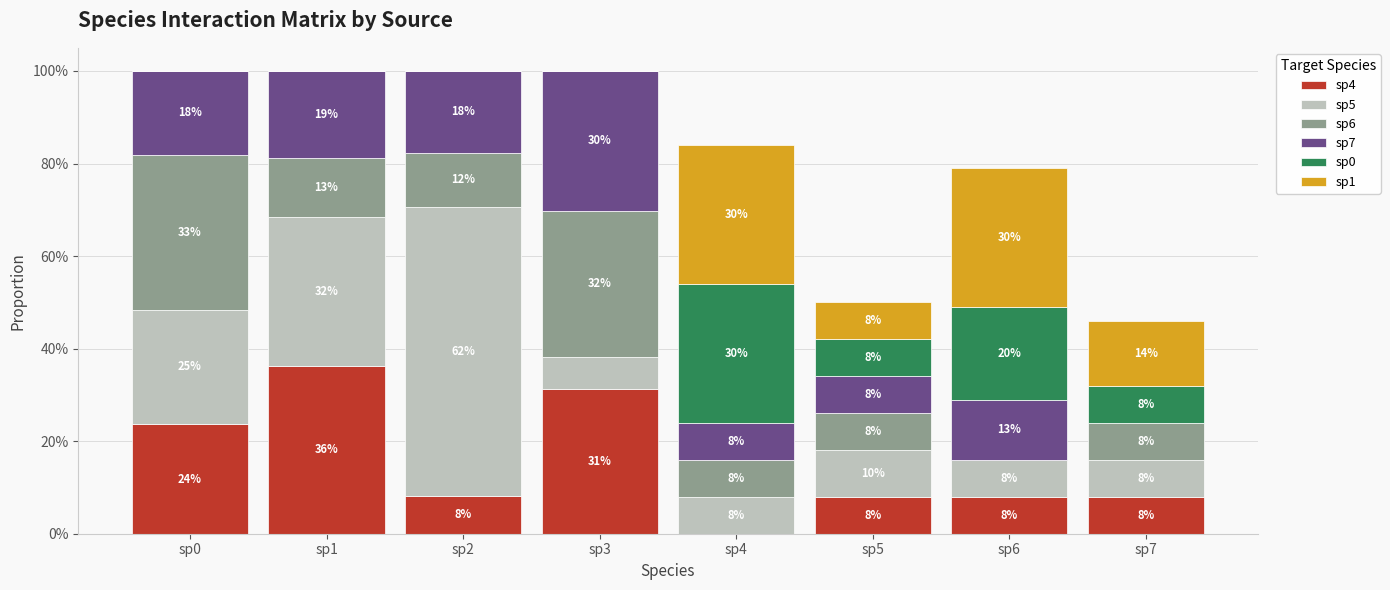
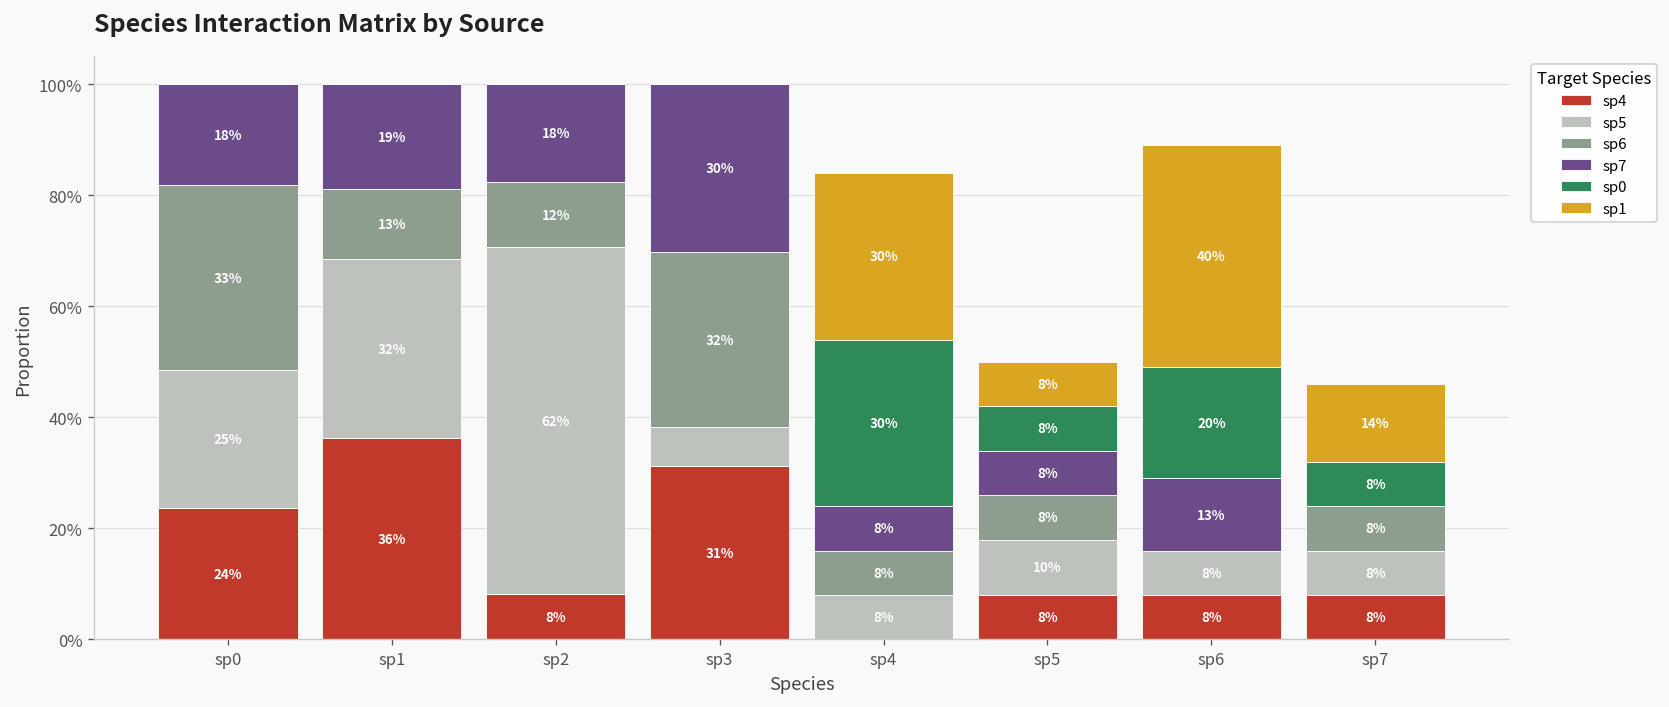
sp1, sp6: 30% -> 40%
